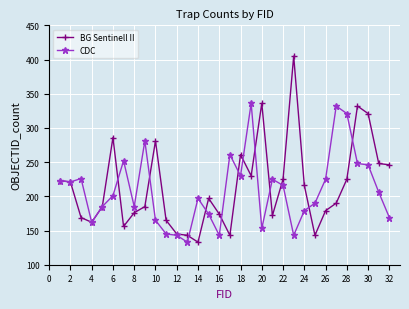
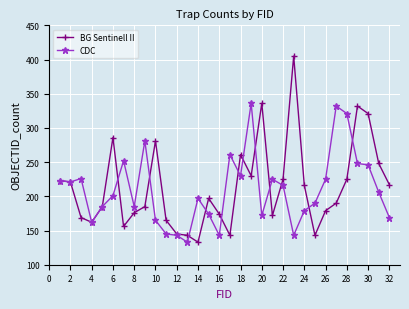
CDC, 20: 150 -> 170
BG Sentinell II, 32: 250 -> 220
